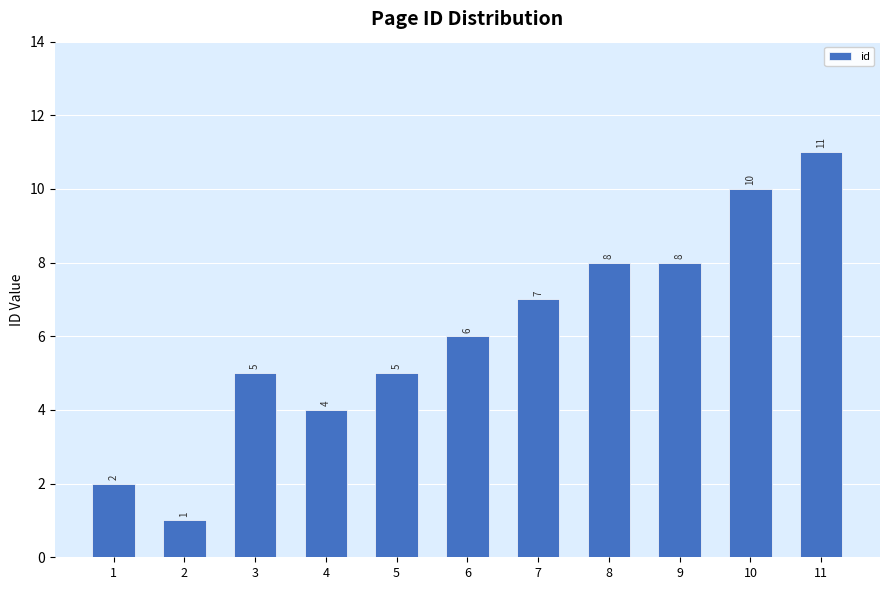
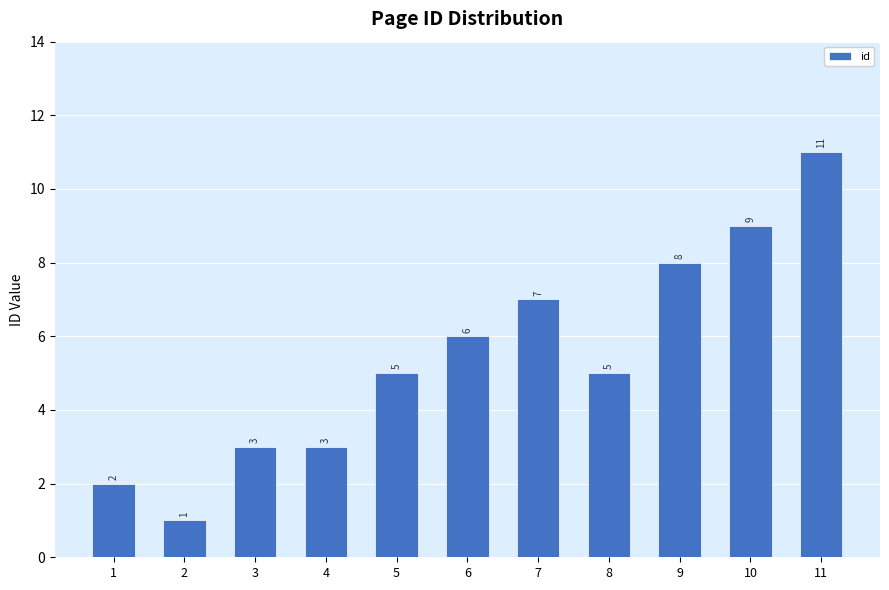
3: 5 -> 3
4: 4 -> 3
8: 8 -> 5
10: 10 -> 9
